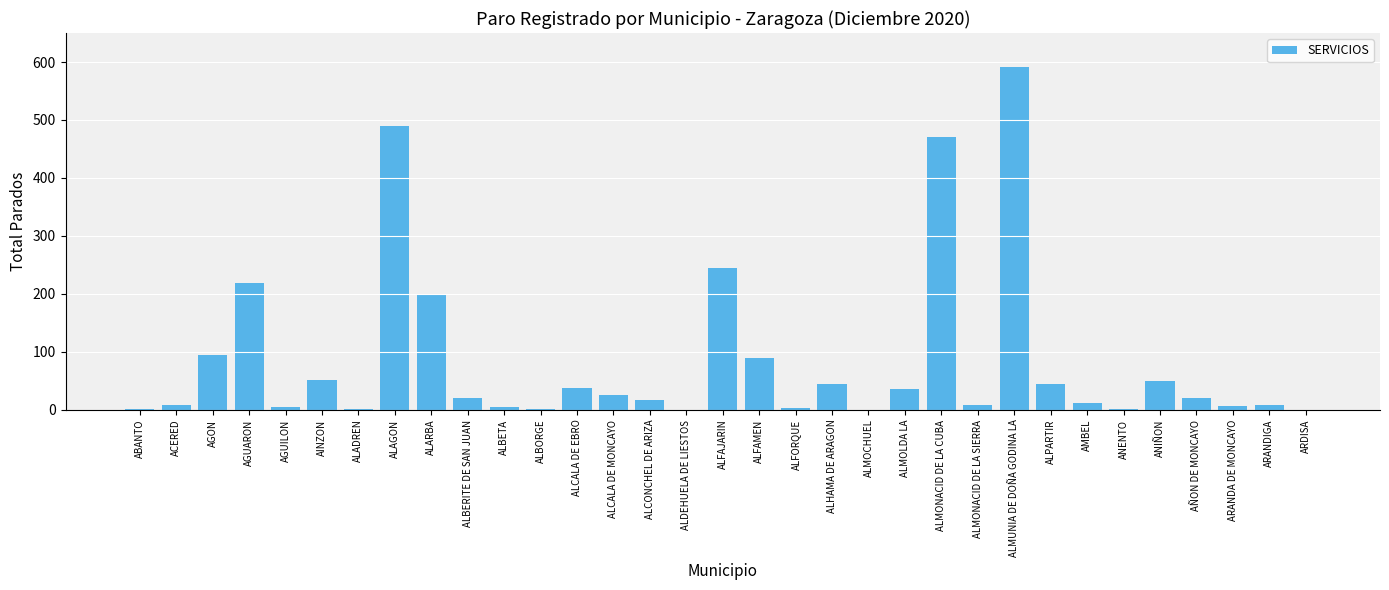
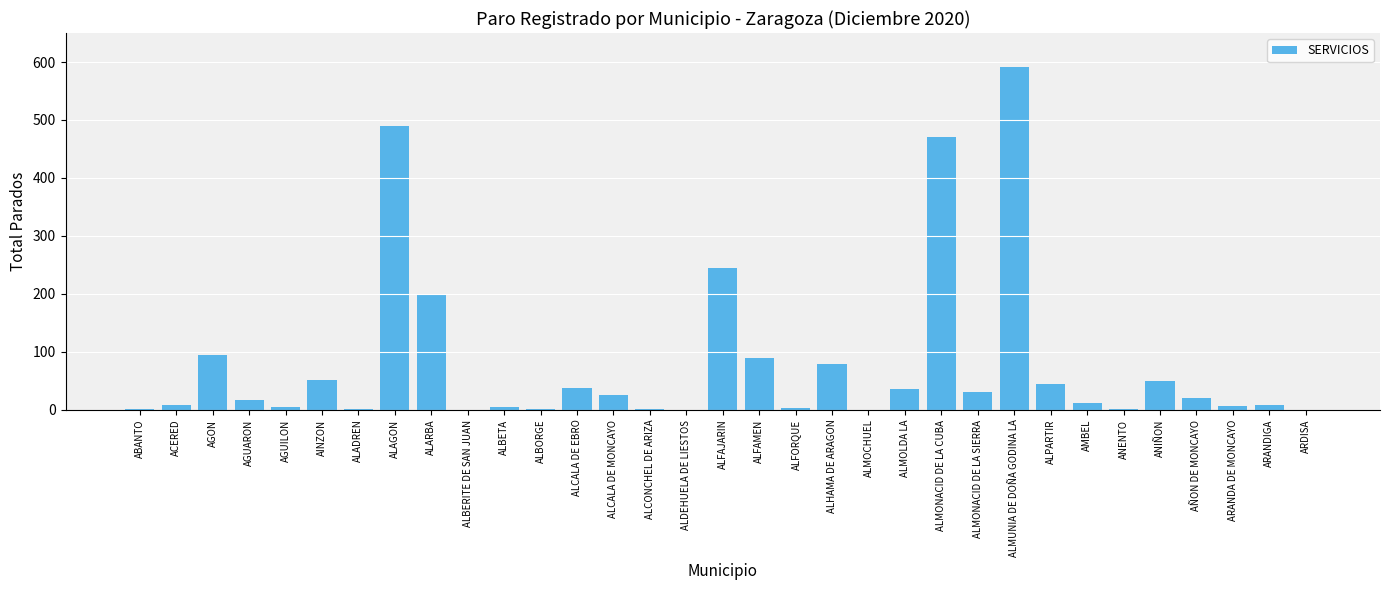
AGUARON: 220 -> 20
ALBERITE DE SAN JUAN: 20 -> 0
ALCONCHEL DE ARIZA: 20 -> 0
ALHAMA DE ARAGON: 50 -> 80
ALMONACID DE LA SIERRA: 10 -> 30
